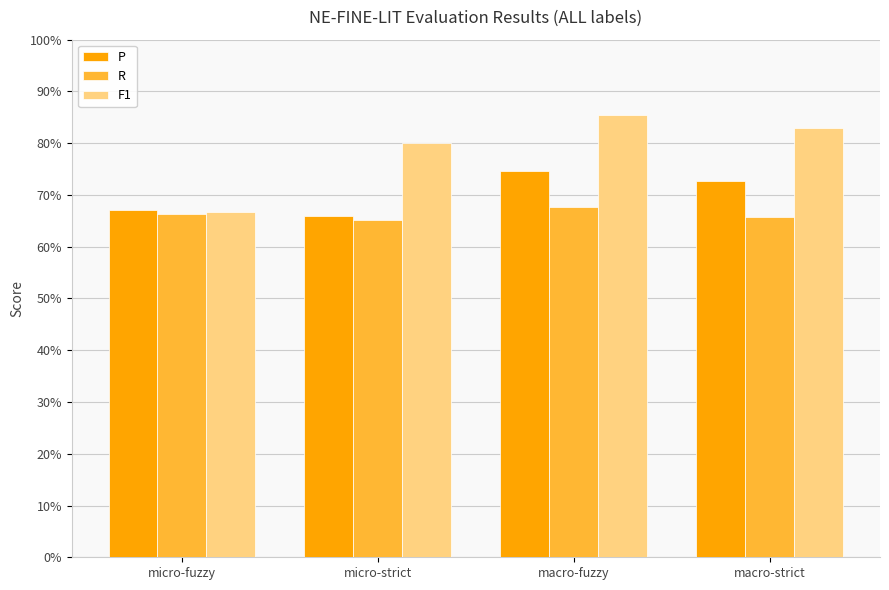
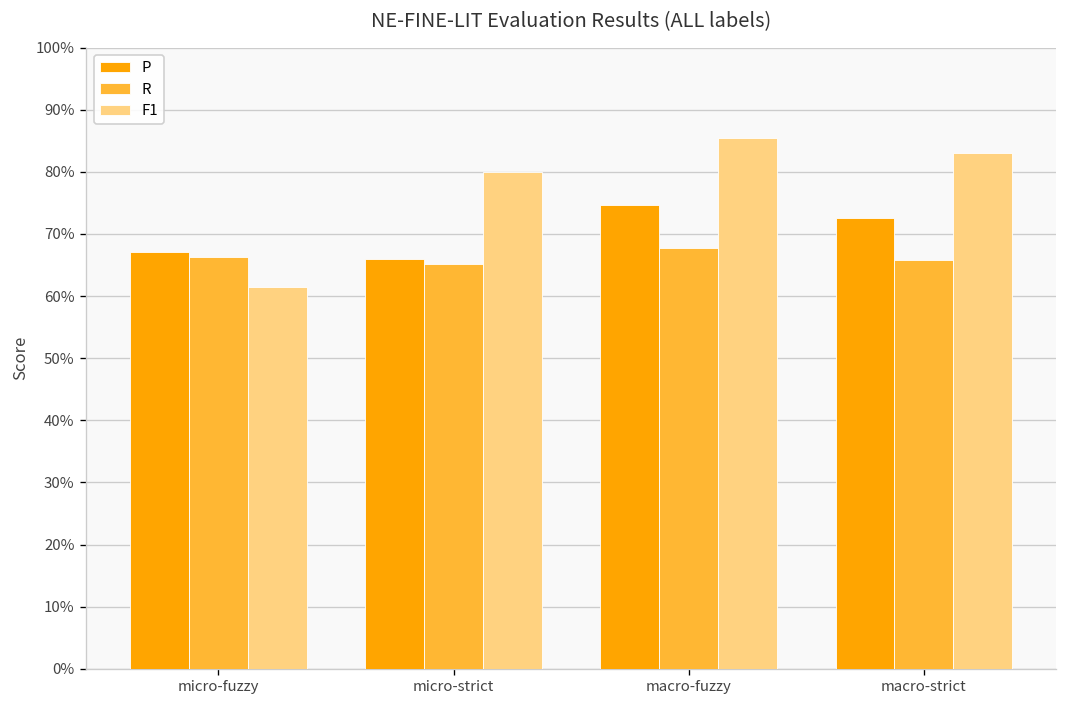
F1, micro-fuzzy: 67% -> 62%
